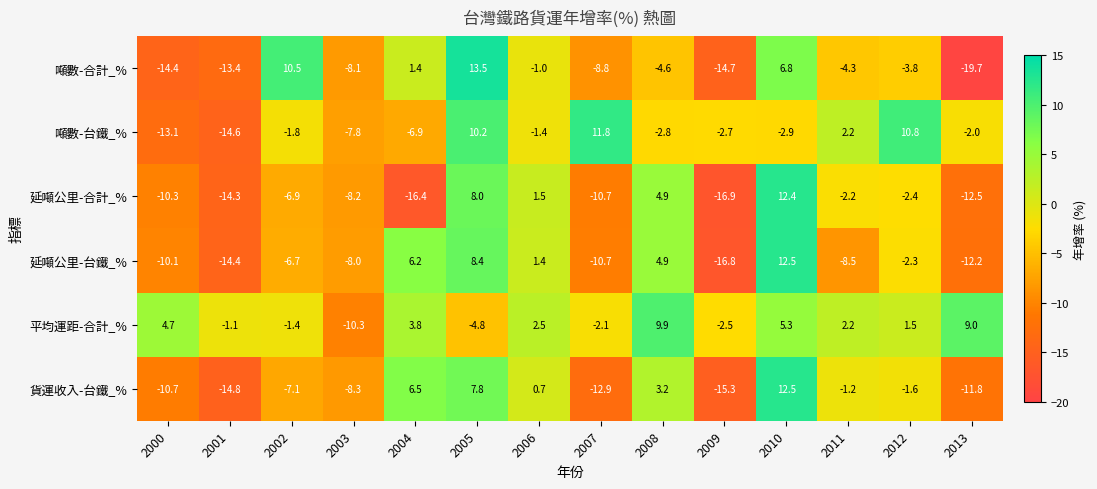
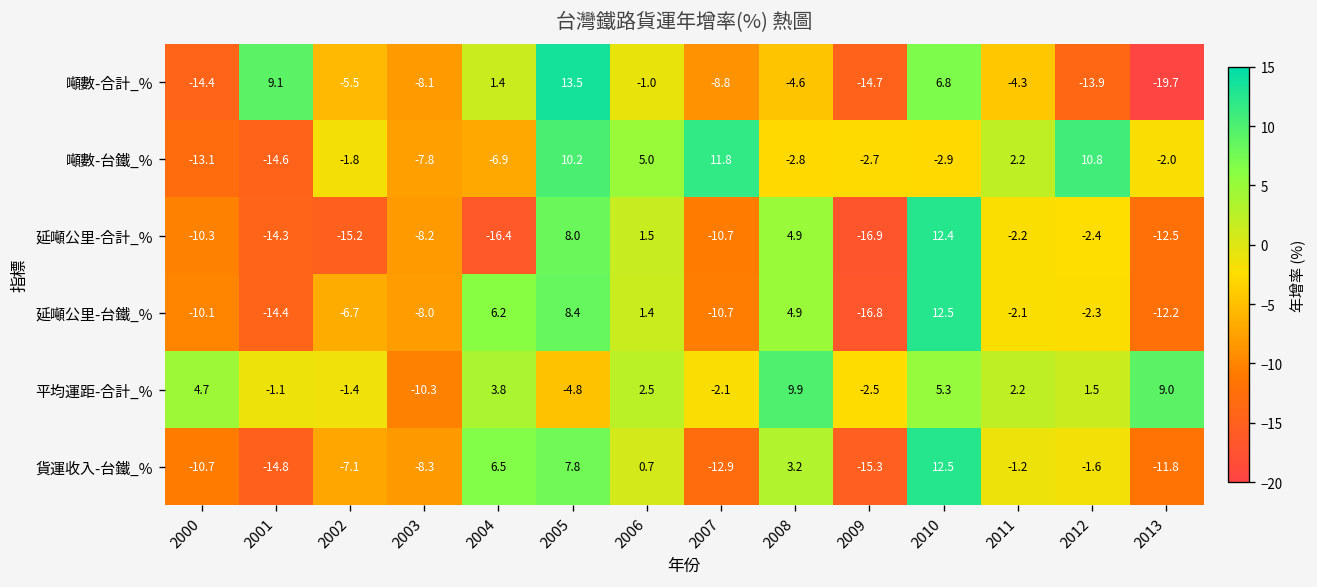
噸數-合計_%, 2001: -13.4 -> 9.1
噸數-合計_%, 2002: 10.5 -> -5.5
噸數-合計_%, 2012: -3.8 -> -13.9
噸數-台鐵_%, 2006: -1.4 -> 5.0
延噸公里-合計_%, 2002: -6.9 -> -15.2
延噸公里-台鐵_%, 2011: -8.5 -> -2.1
